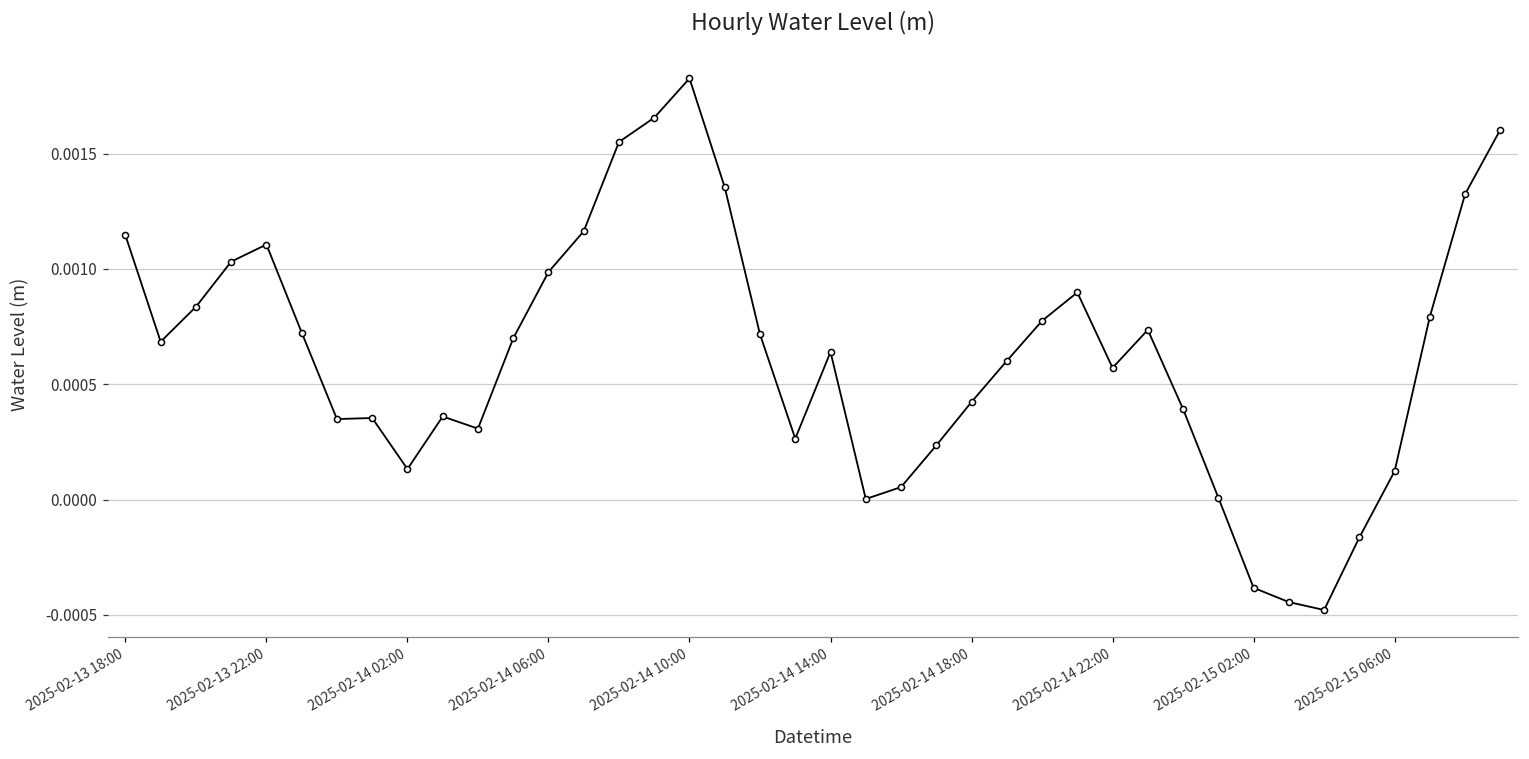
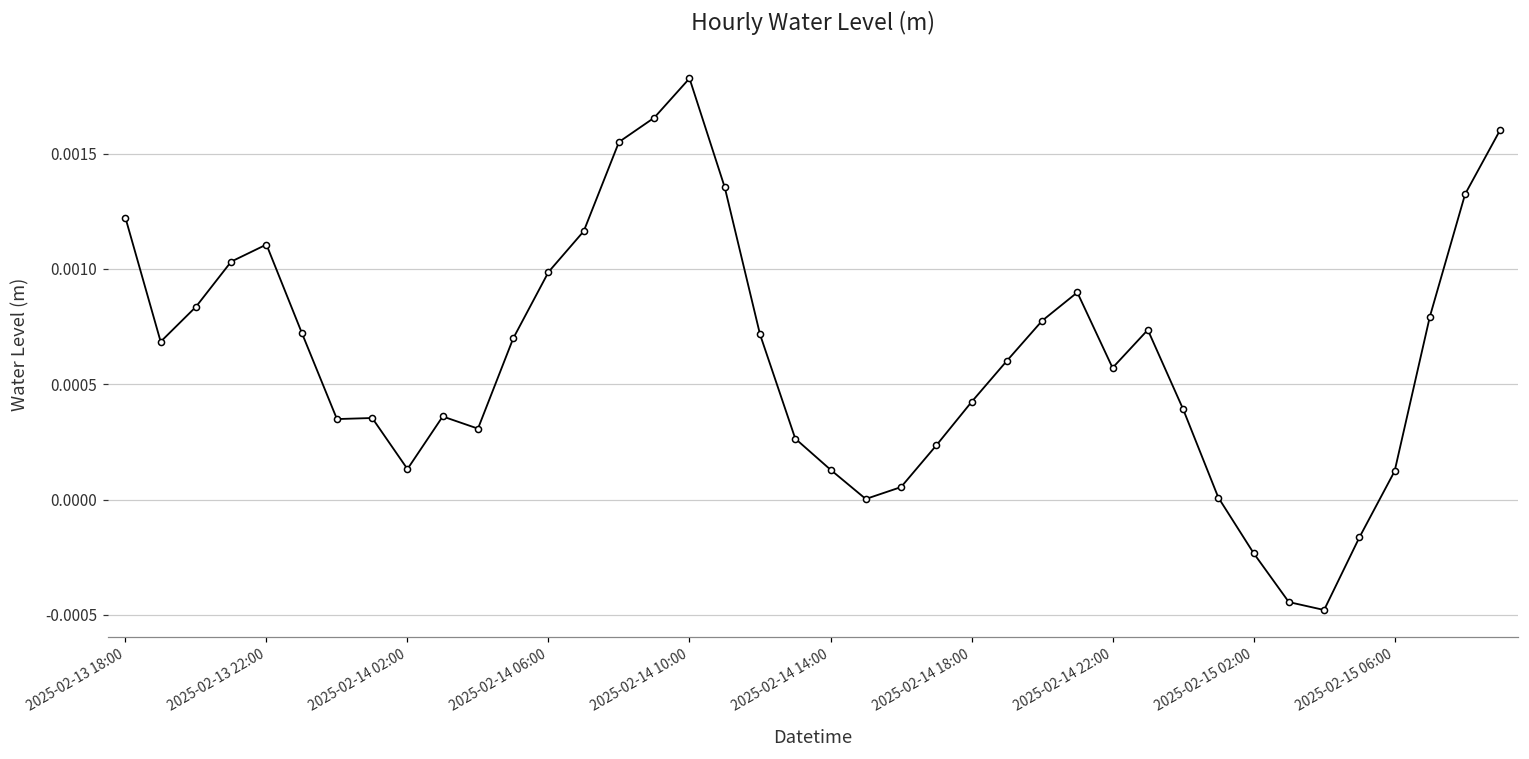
2025-02-13 18:00: 0.00115 -> 0.00122
2025-02-14 14:00: 0.00064 -> 0.00013
2025-02-15 02:00: -0.00038 -> -0.00023
